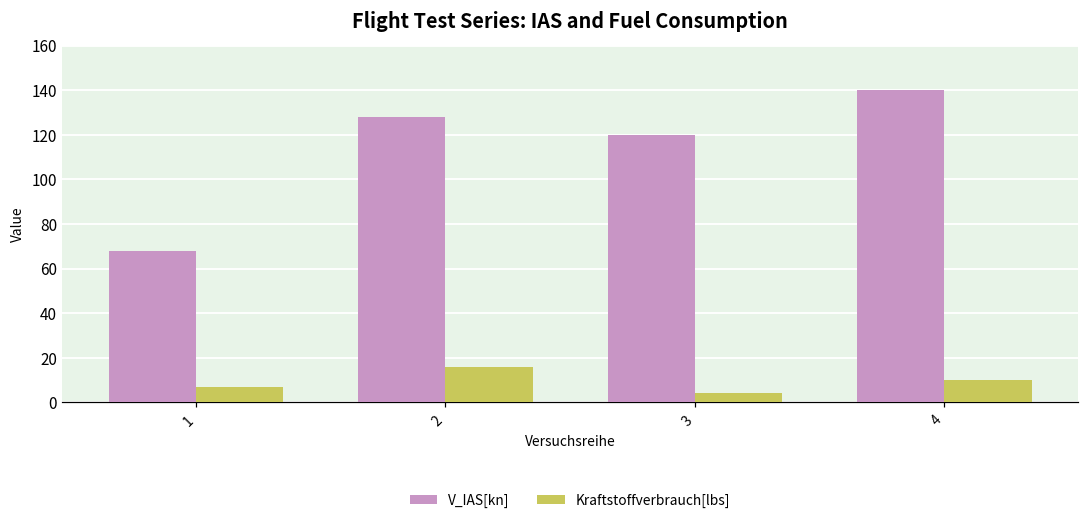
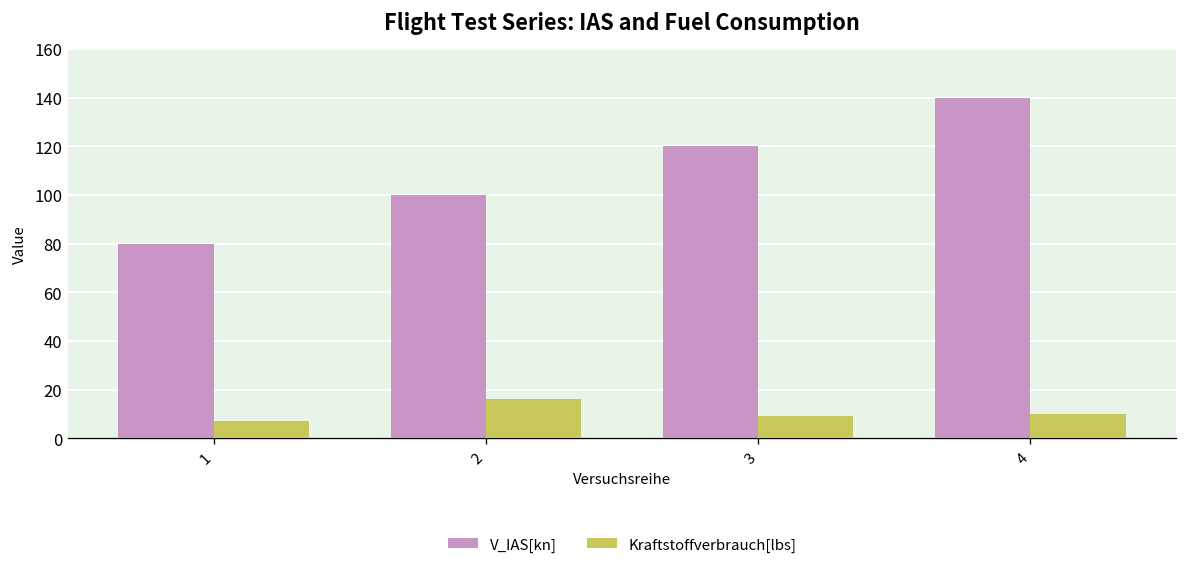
V_IAS[kn], 1: 68 -> 80
V_IAS[kn], 2: 128 -> 100
Kraftstoffverbrauch[lbs], 3: 4 -> 9
